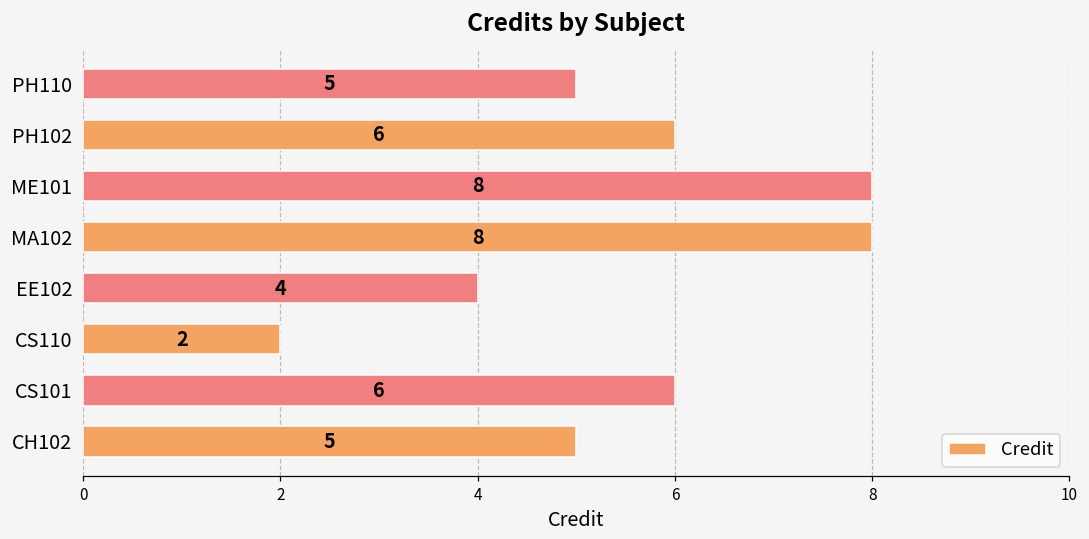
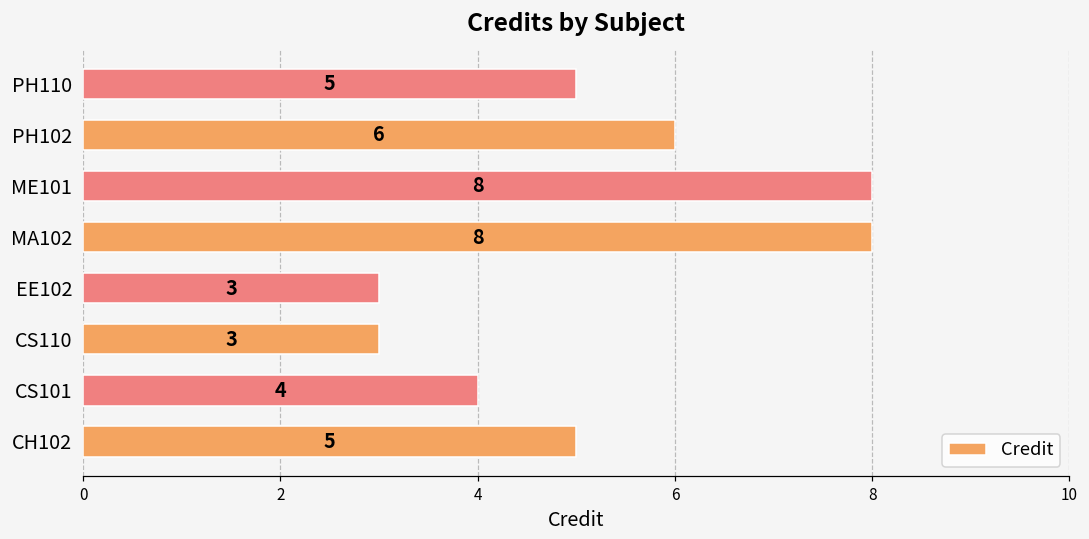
EE102: 4 -> 3
CS110: 2 -> 3
CS101: 6 -> 4
